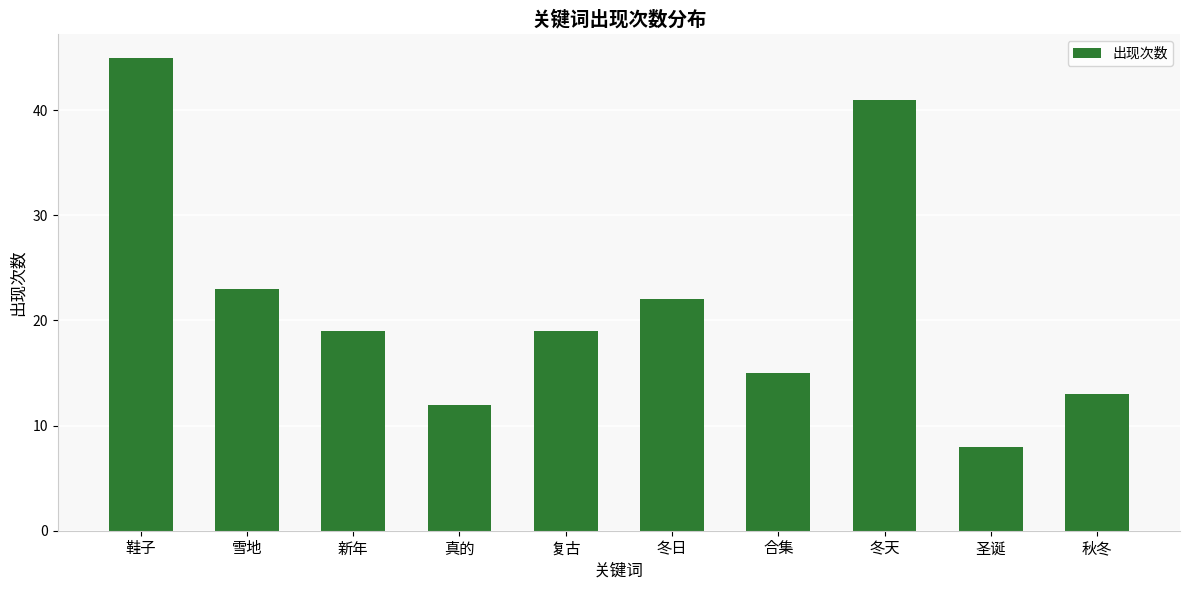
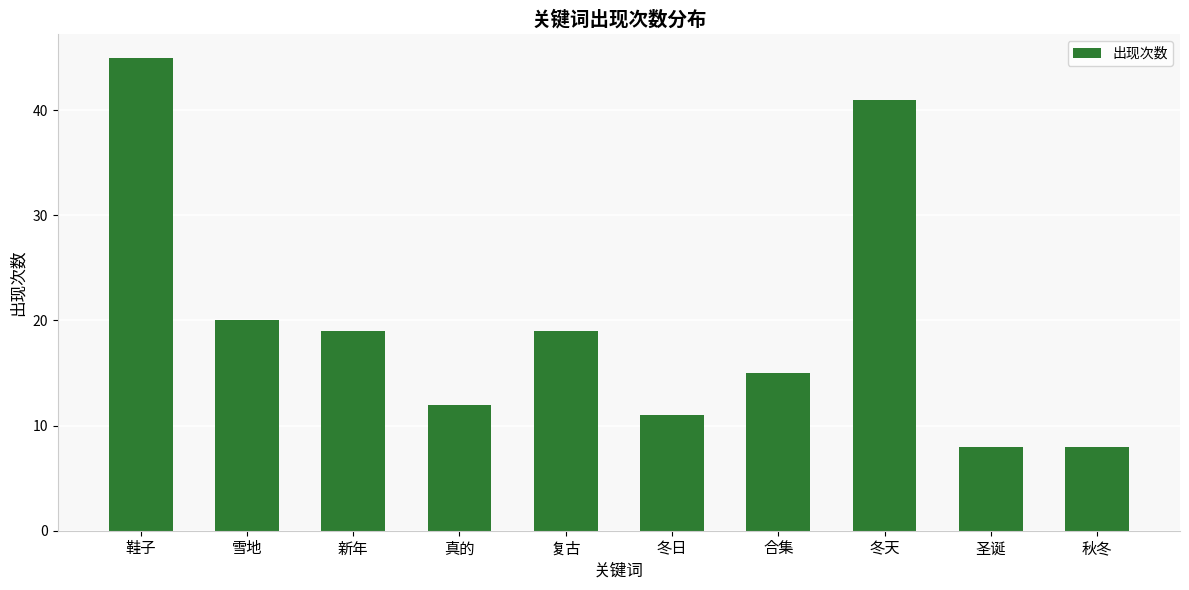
雪地: 23 -> 20
冬日: 22 -> 11
秋冬: 13 -> 8
